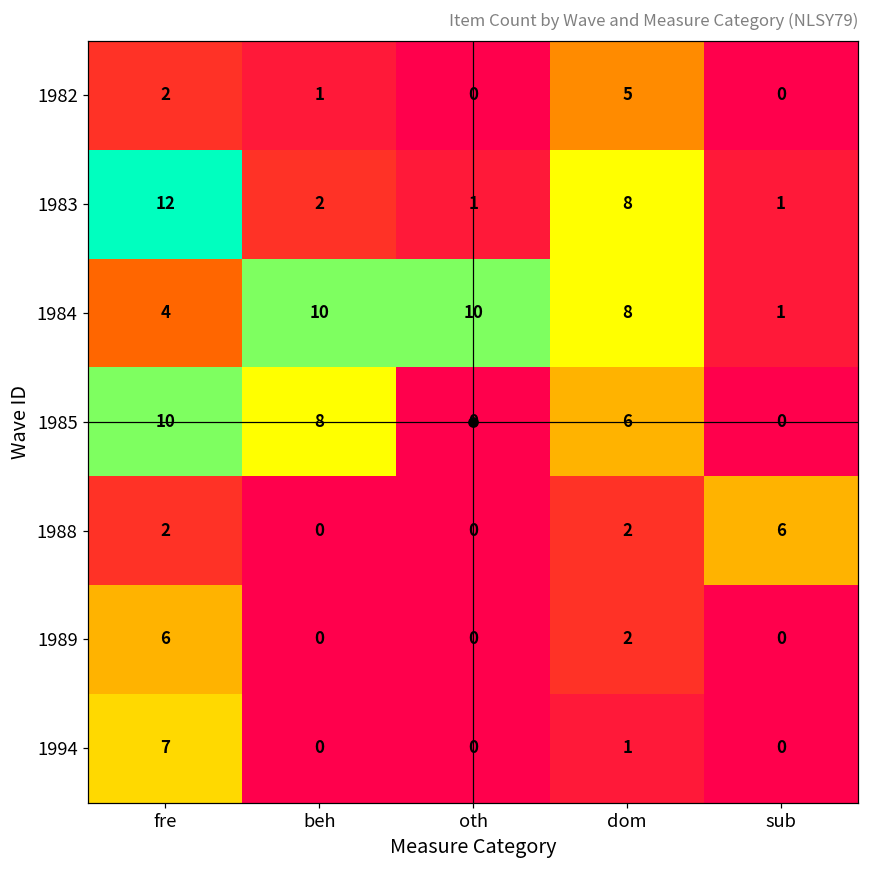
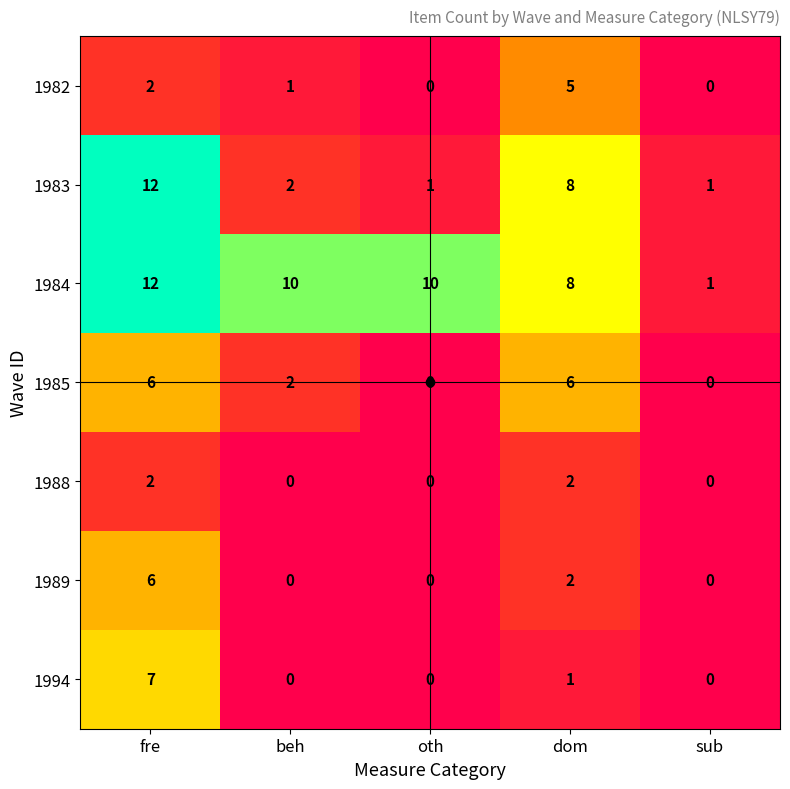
1984, fre: 4 -> 12
1985, fre: 10 -> 6
1985, beh: 8 -> 2
1988, sub: 6 -> 0
